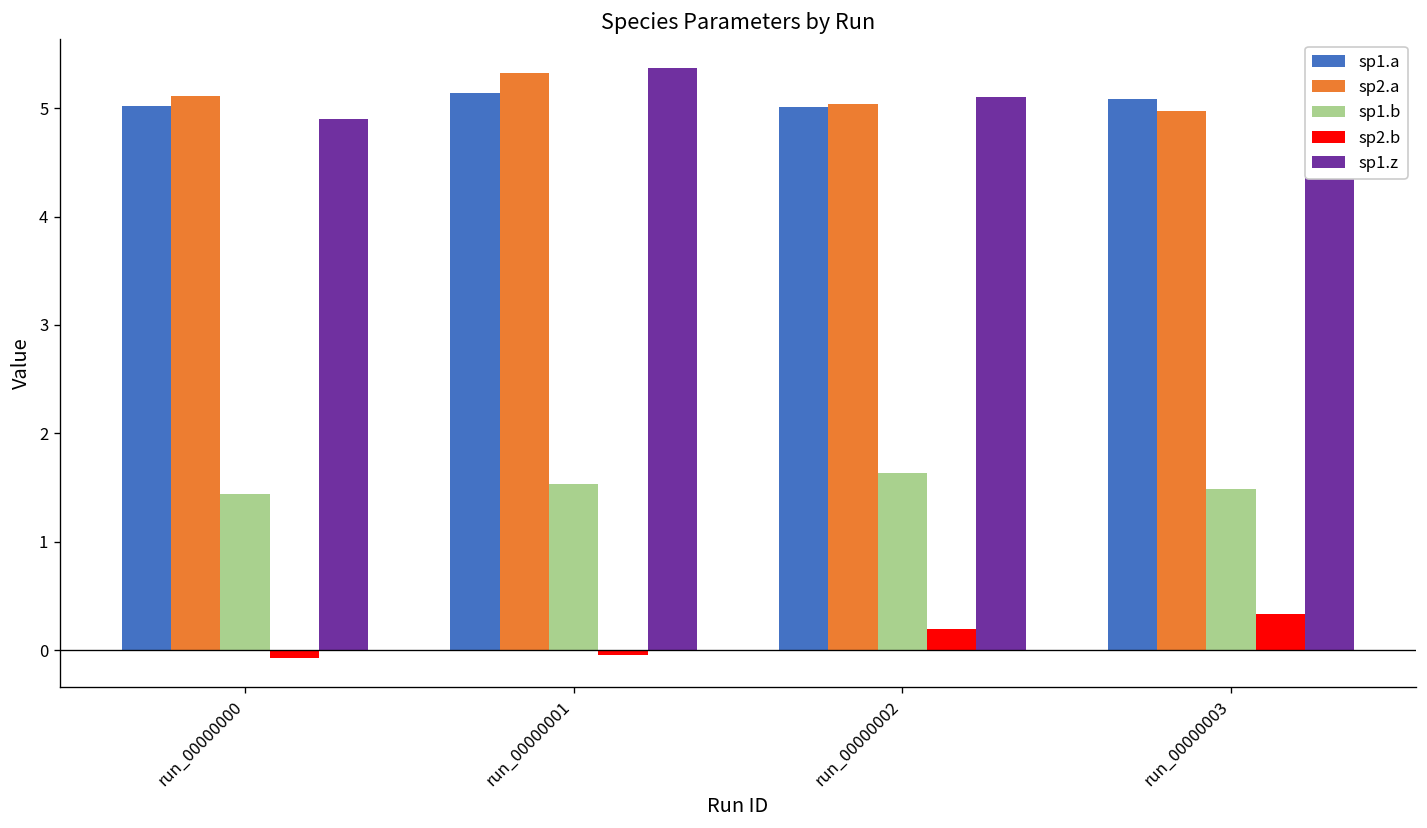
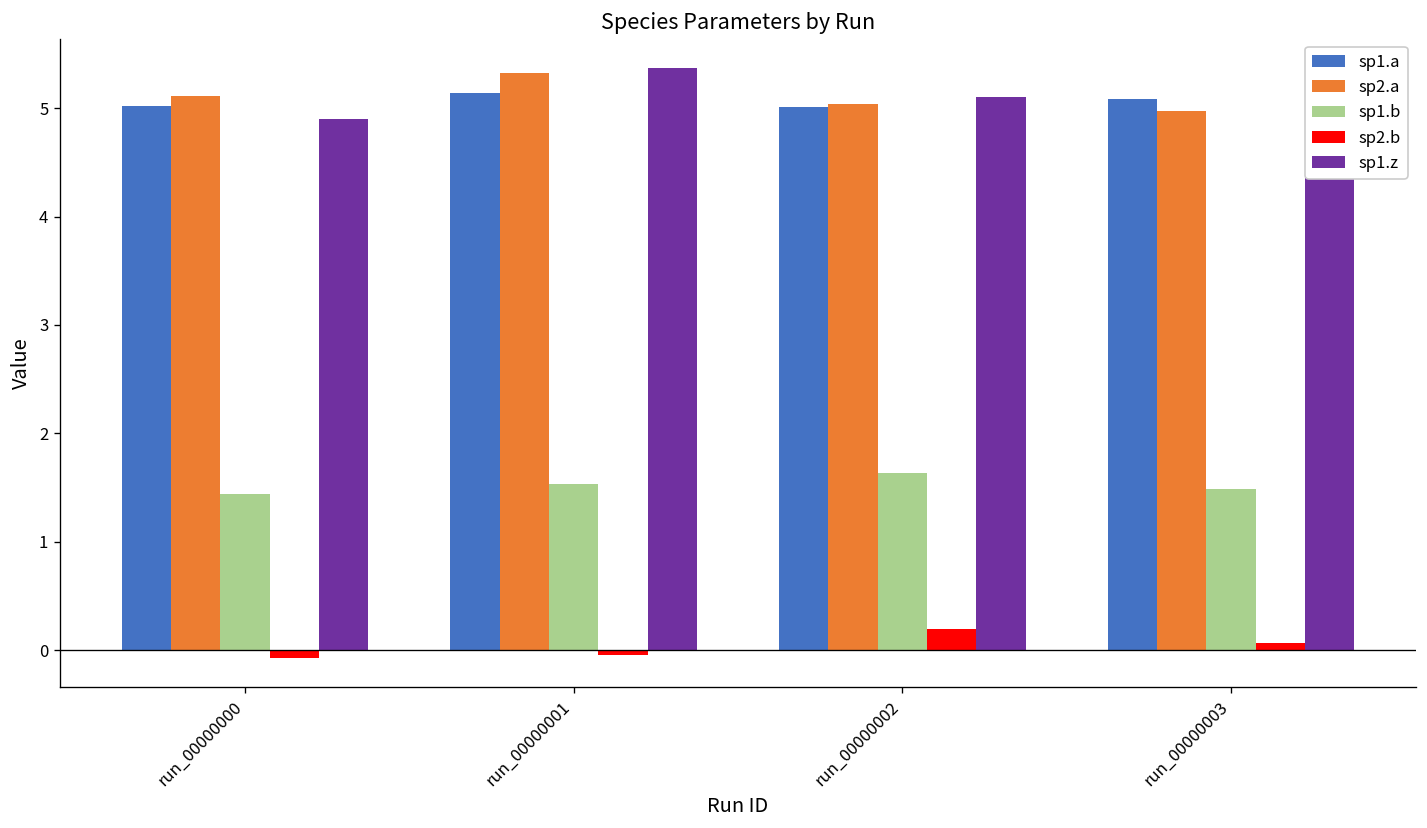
sp2.b, run_00000003: 0.3 -> 0.1
